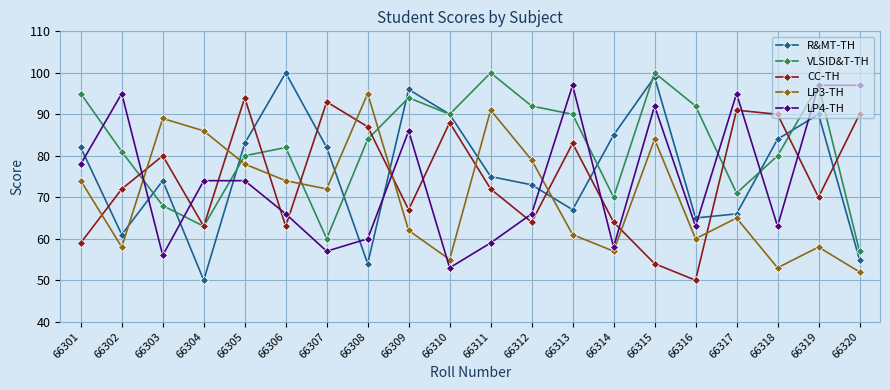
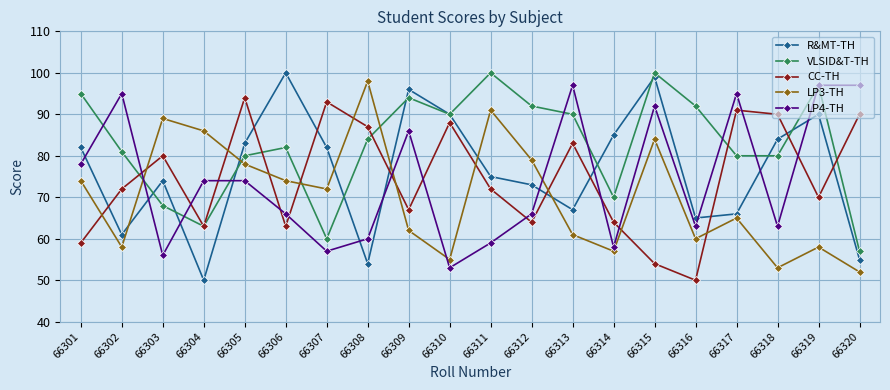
LP3-TH, 66308: 95 -> 98
VLSID&T-TH, 66317: 71 -> 80
